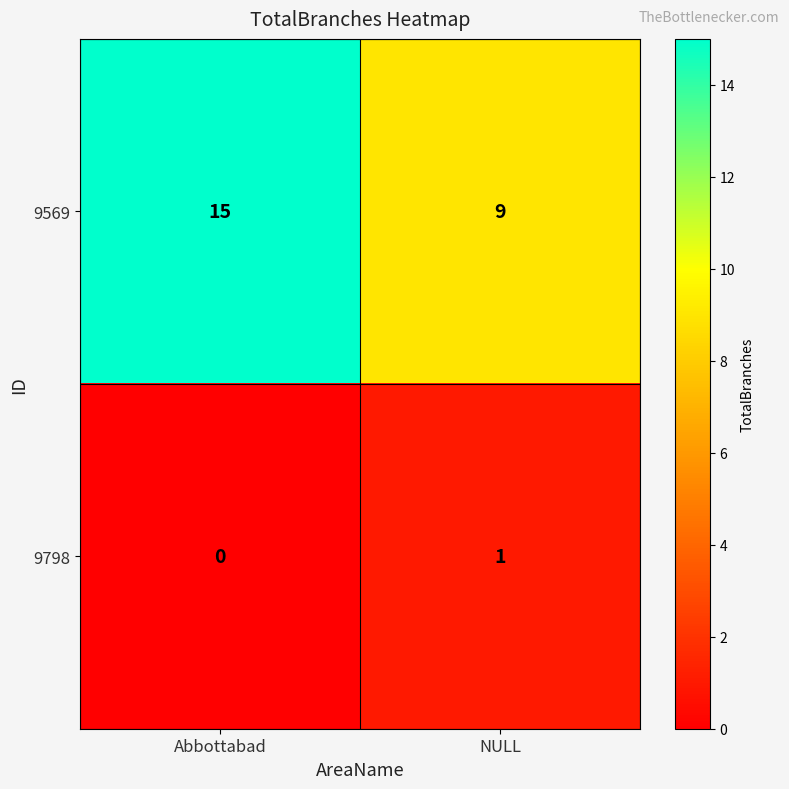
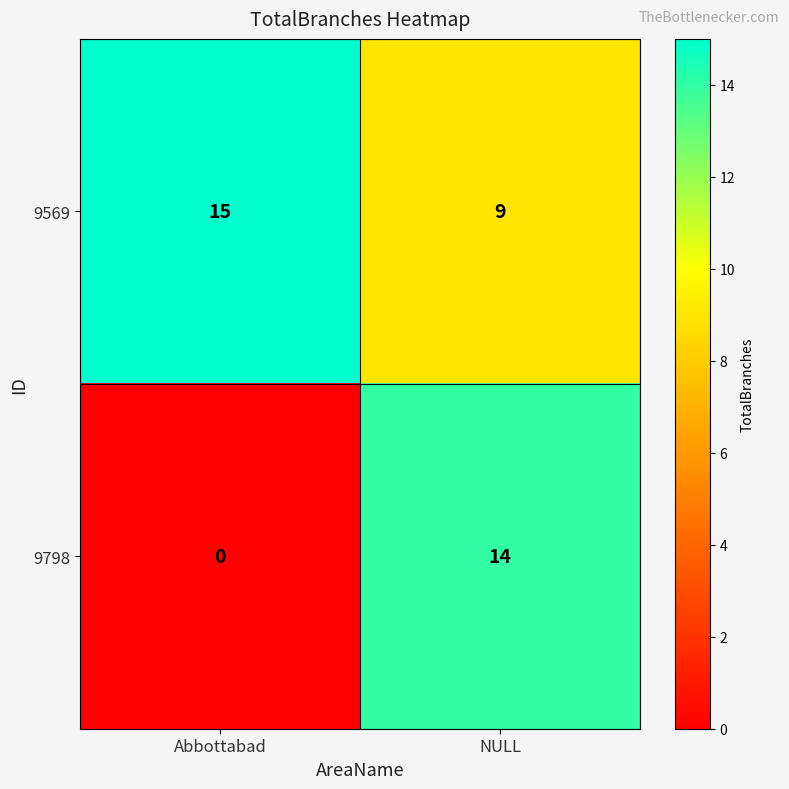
9798, NULL: 1 -> 14
